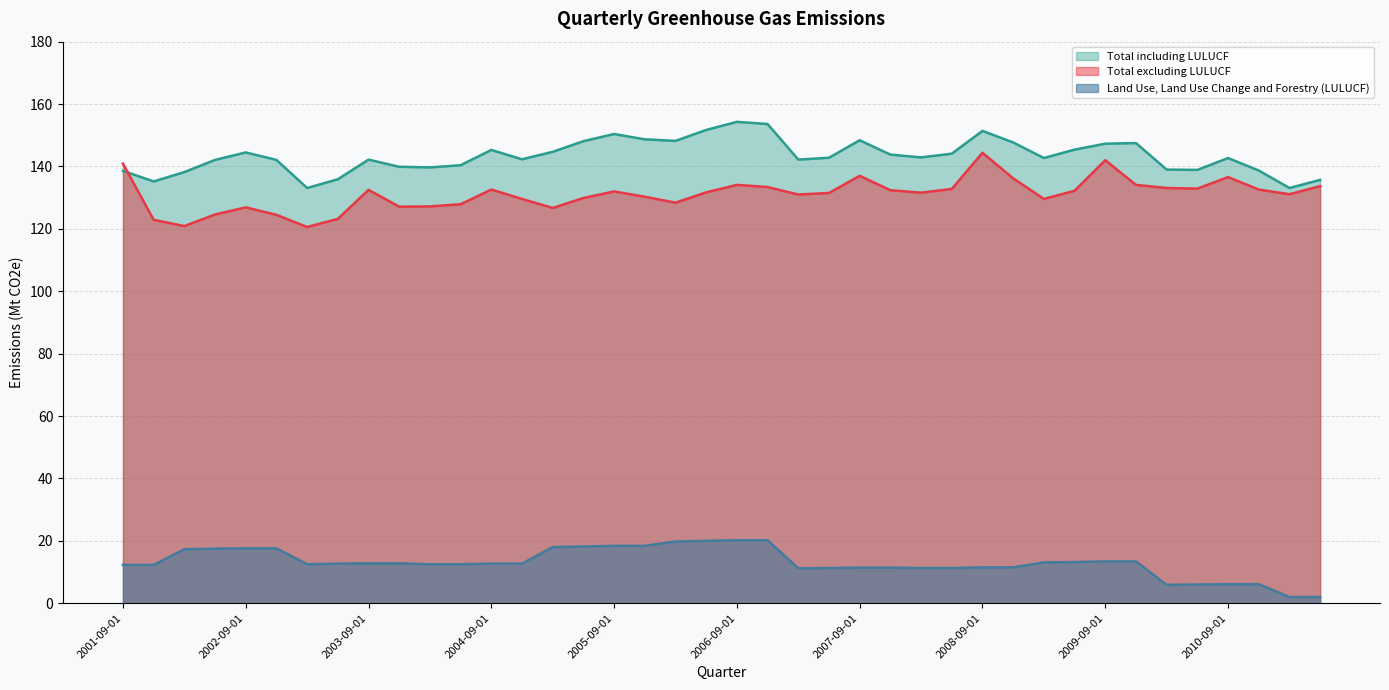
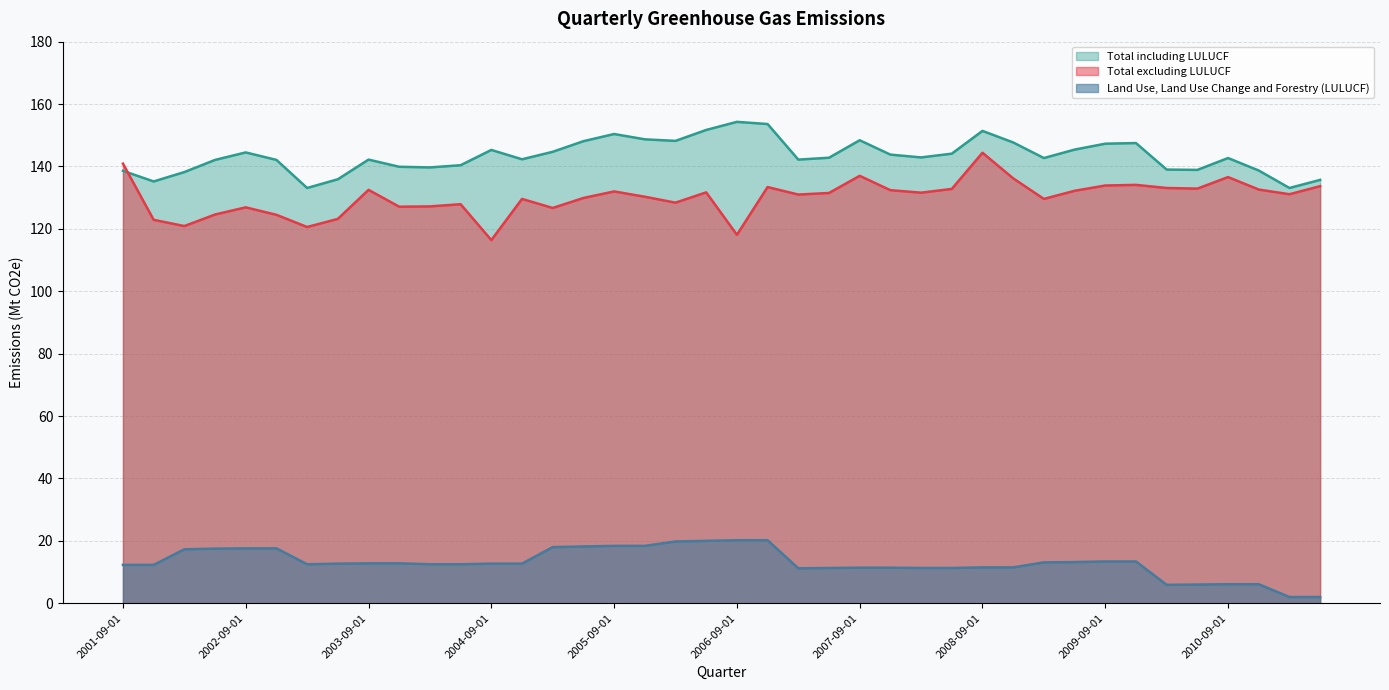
Total excluding LULUCF, 2004-09-01: 133 -> 116
Total excluding LULUCF, 2006-09-01: 134 -> 118
Total excluding LULUCF, 2009-09-01: 142 -> 134
